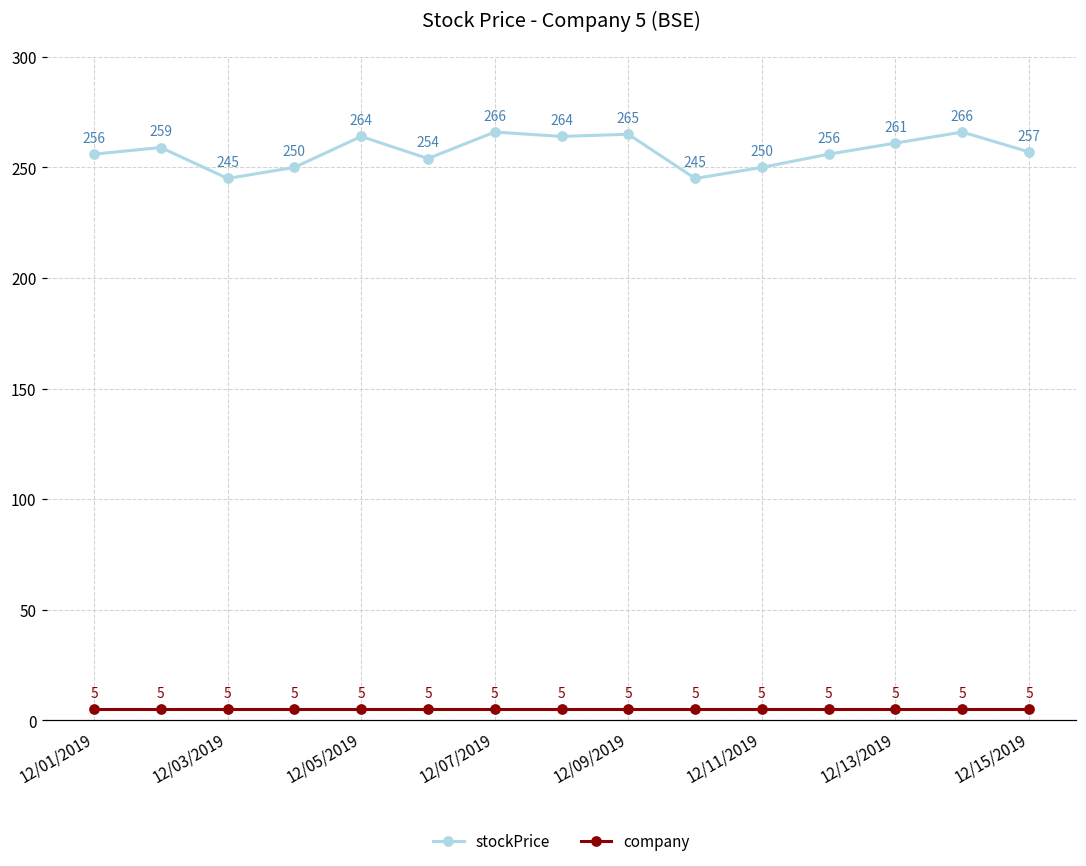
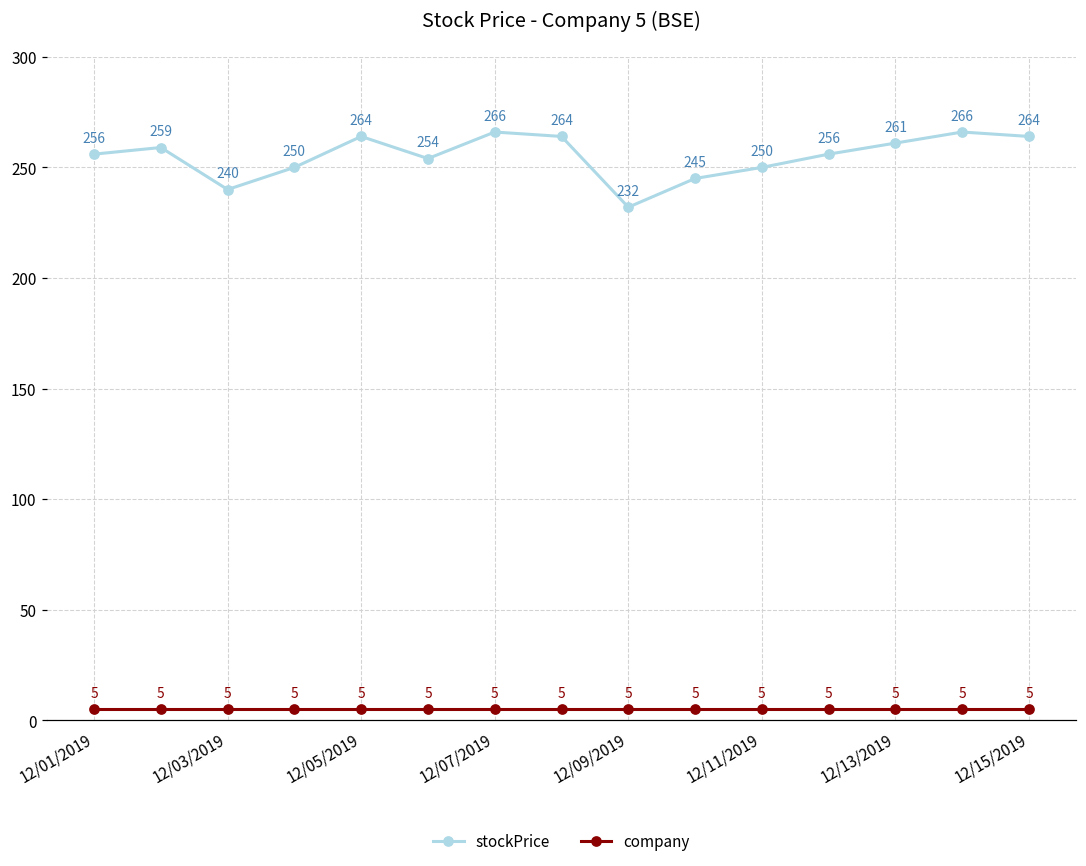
stockPrice, 12/03/2019: 245 -> 240
stockPrice, 12/09/2019: 265 -> 232
stockPrice, 12/15/2019: 257 -> 264
